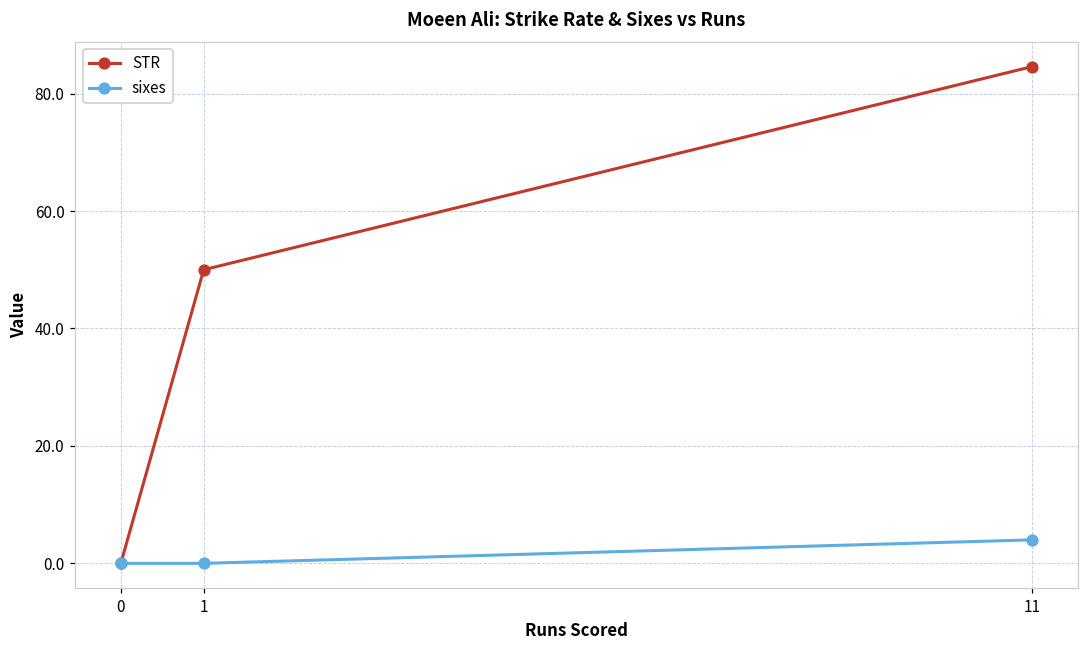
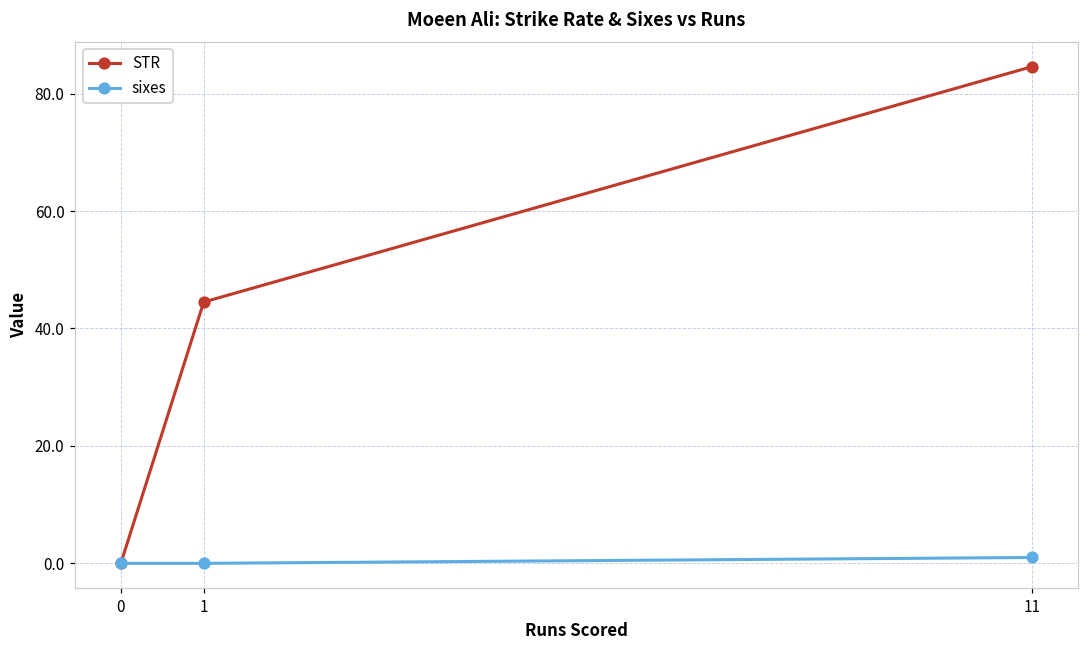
STR, 1: 50 -> 45
sixes, 11: 4 -> 1
